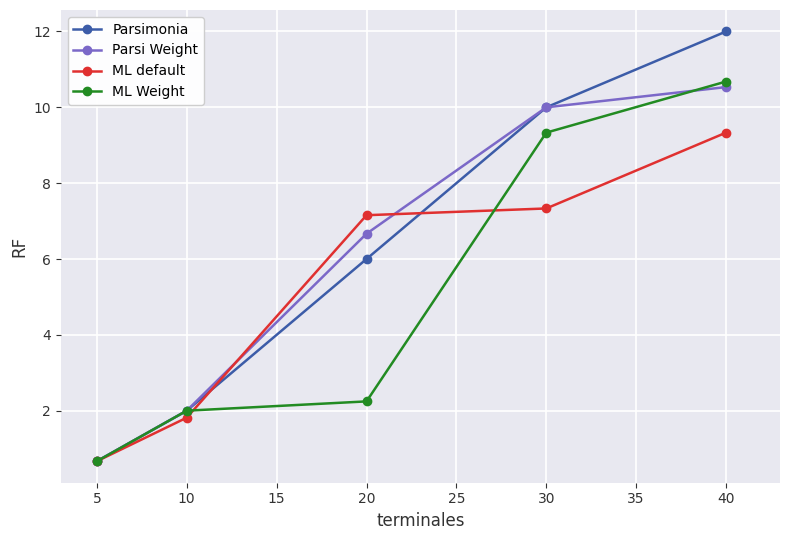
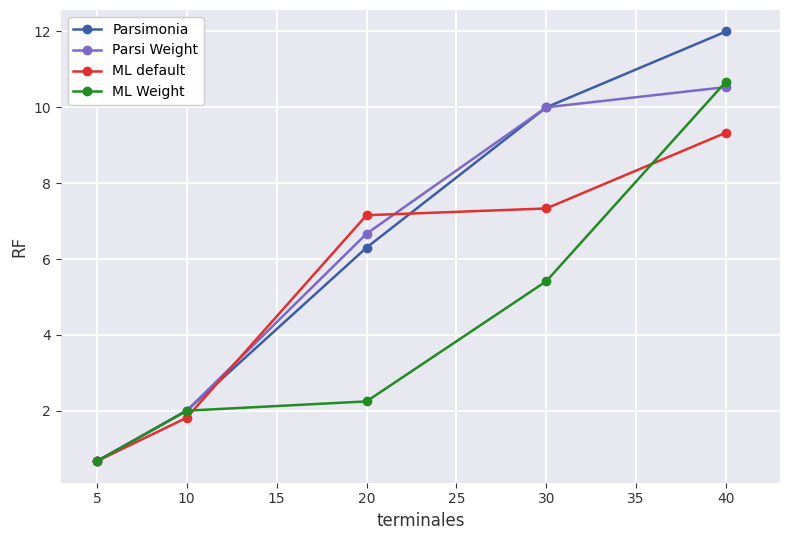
Parsimonia, 20: 6.0 -> 6.3
ML Weight, 30: 9.3 -> 5.4
